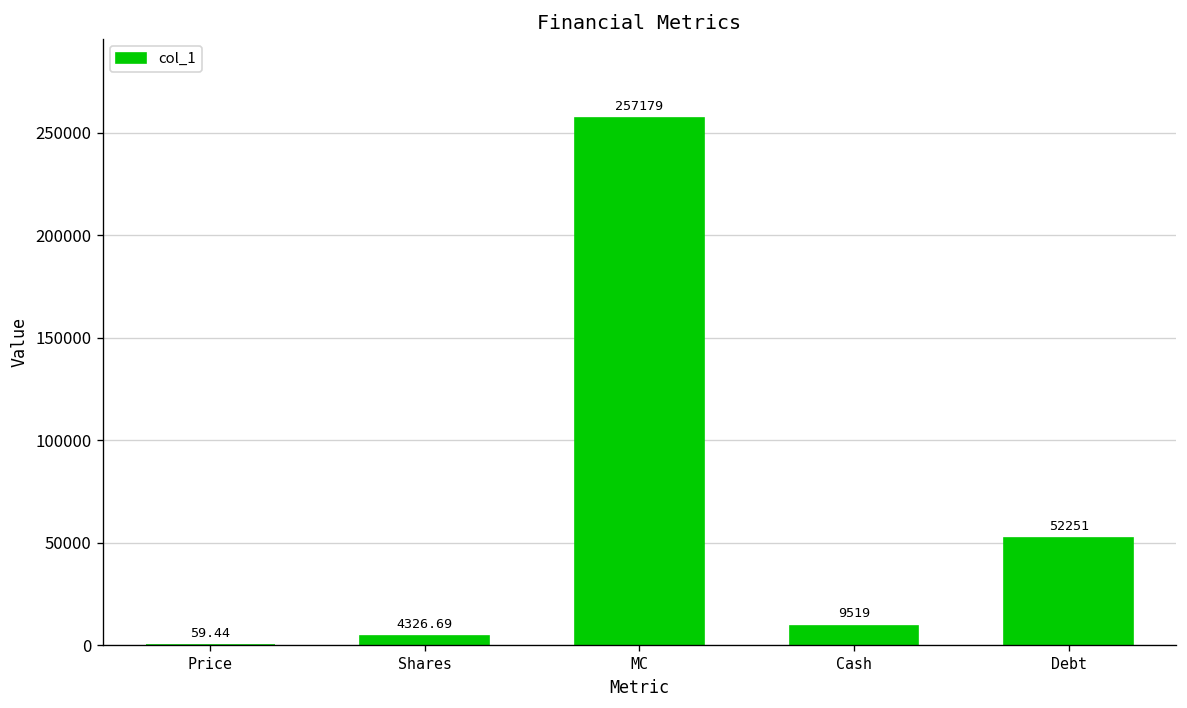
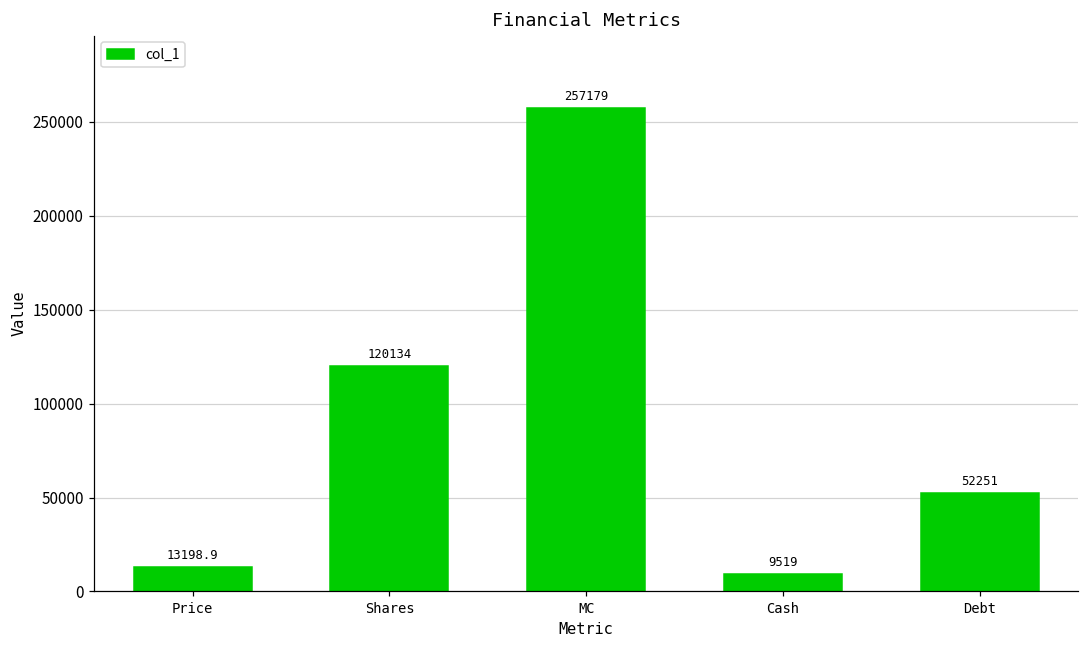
Price: 59.44 -> 13198.9
Shares: 4326.69 -> 120134
